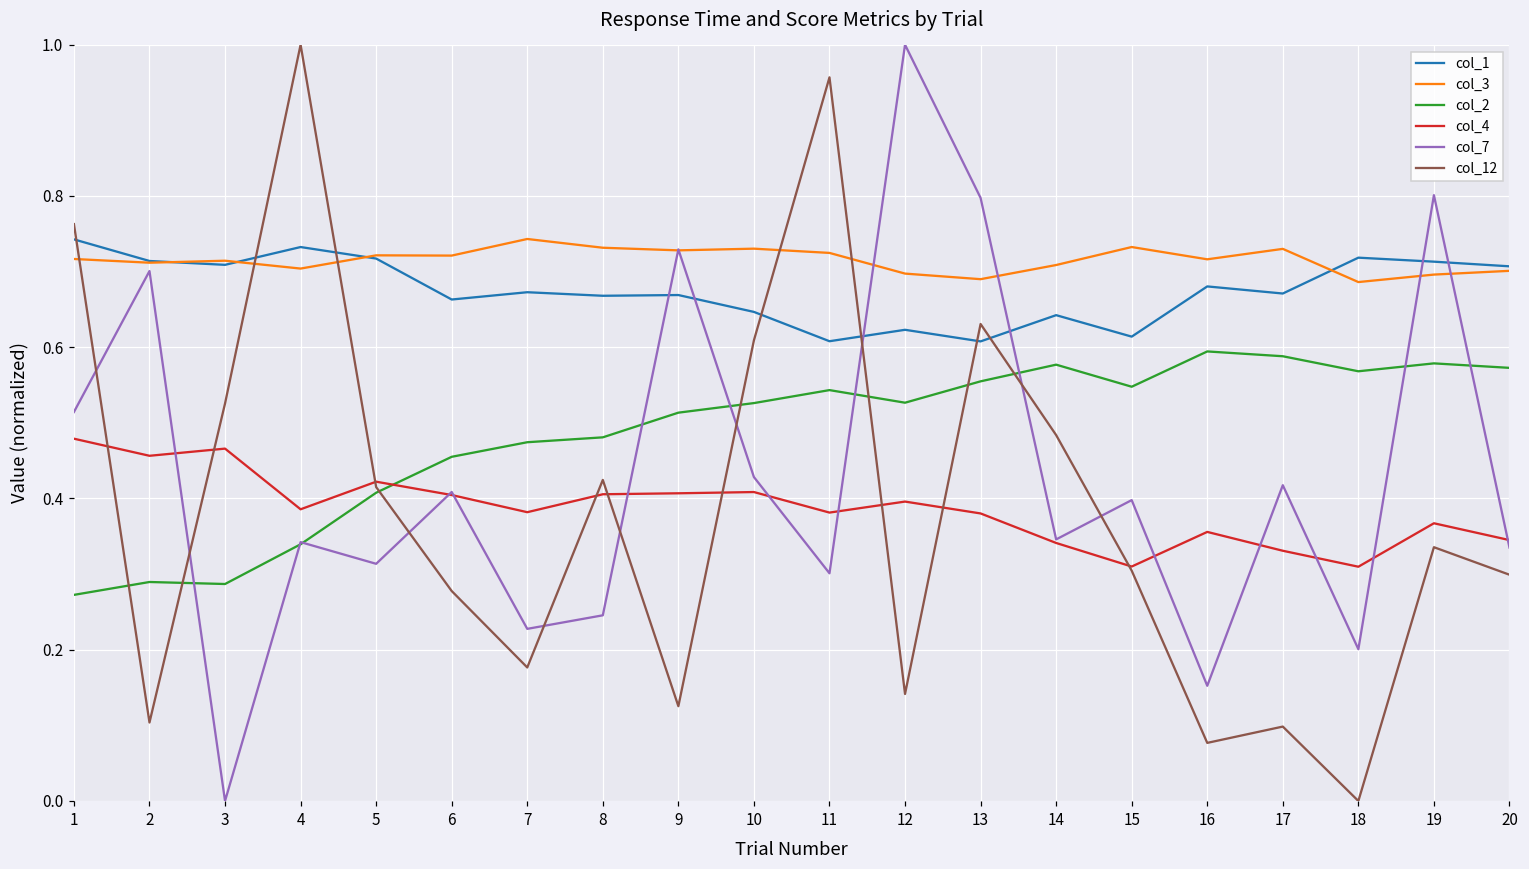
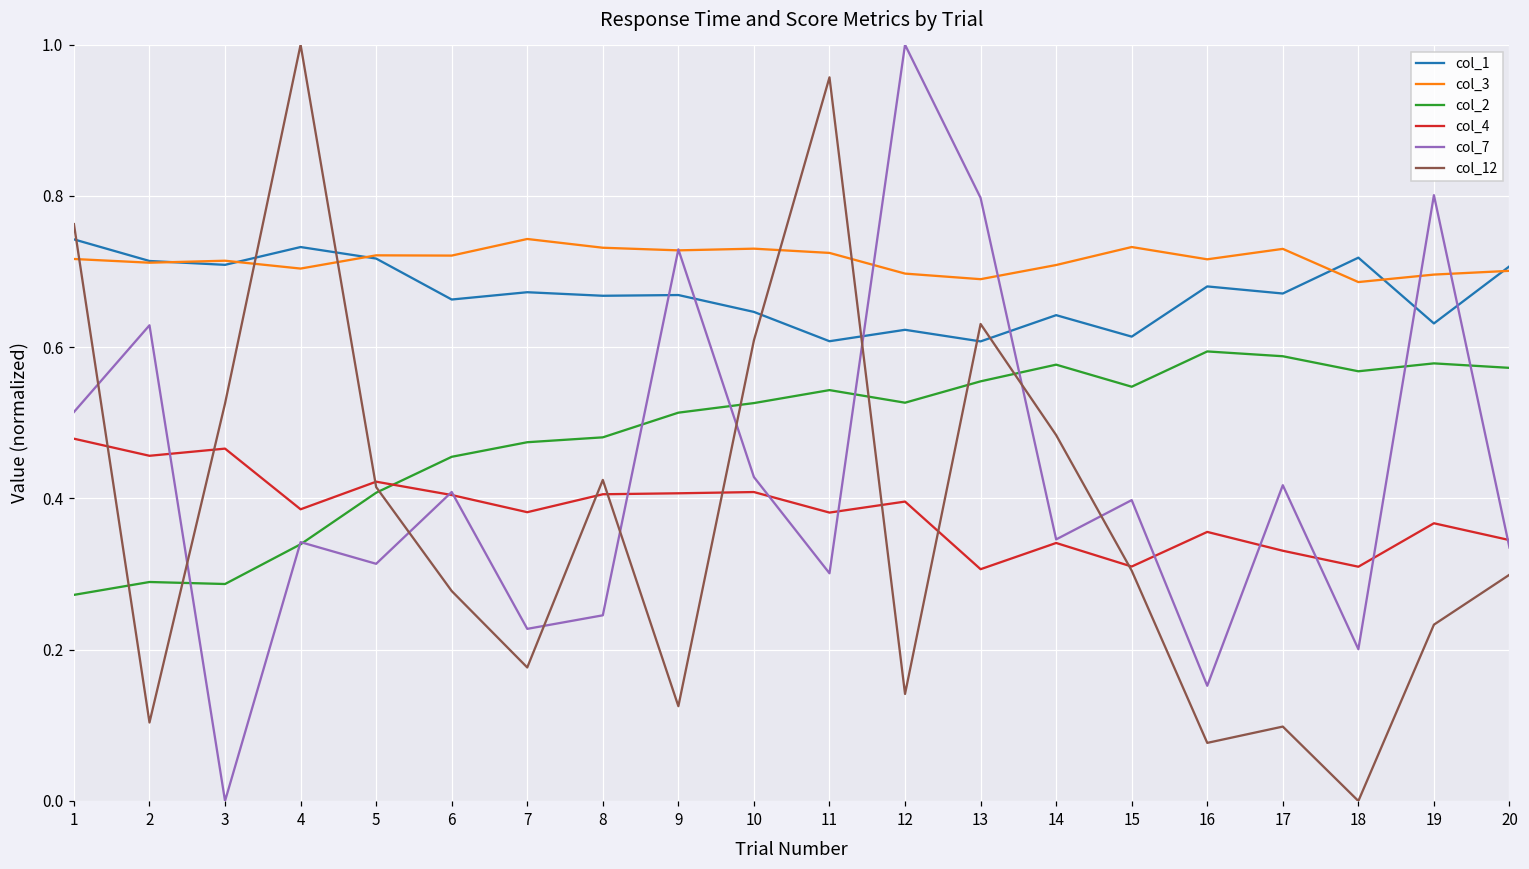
col_7, 2: 0.70 -> 0.63
col_4, 13: 0.38 -> 0.31
col_1, 19: 0.71 -> 0.63
col_12, 19: 0.34 -> 0.23
